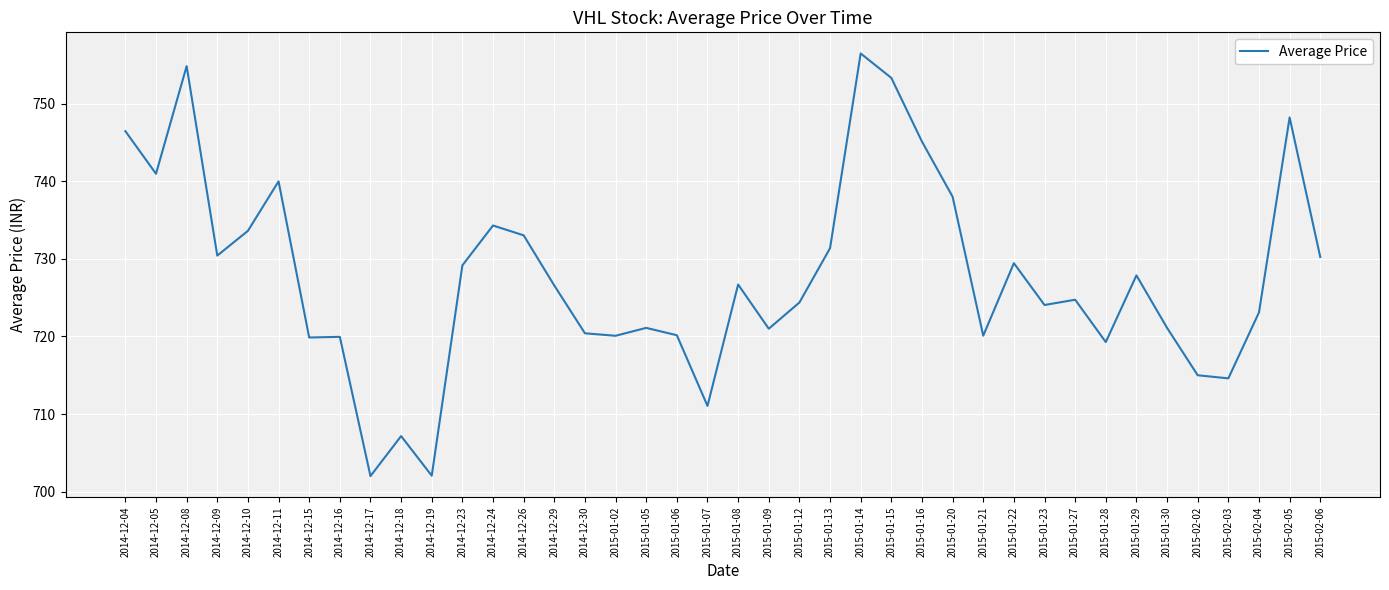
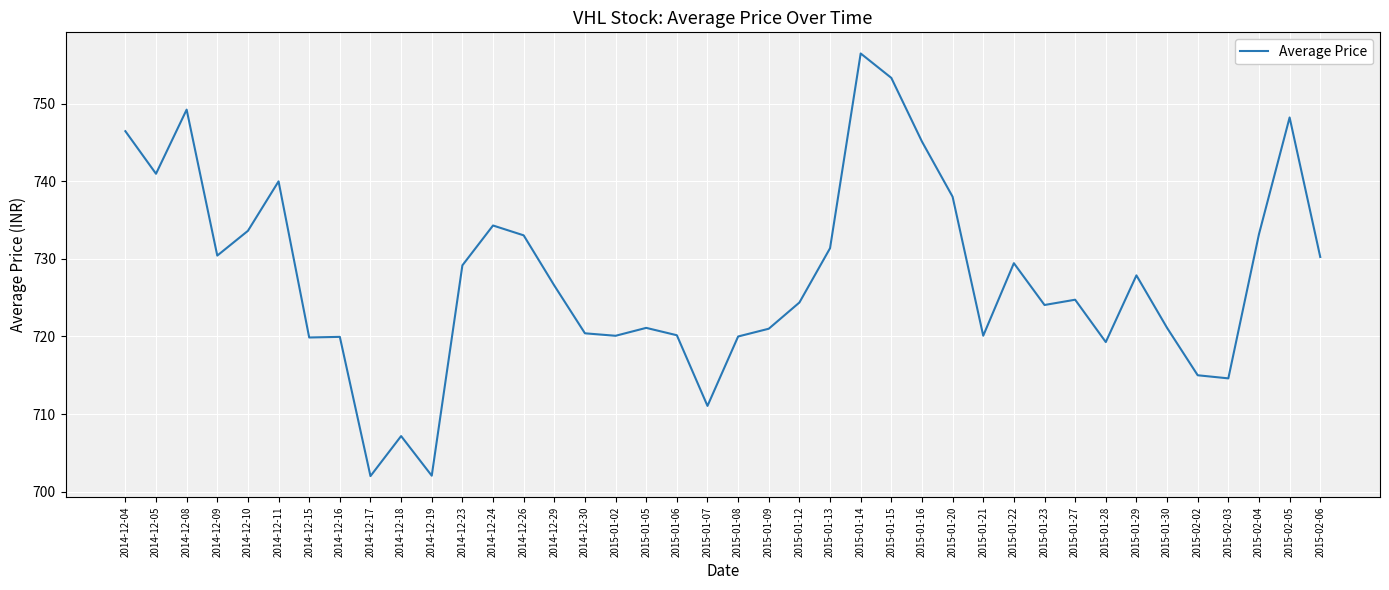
2014-12-08: 755 -> 749
2015-01-08: 727 -> 720
2015-02-04: 723 -> 733
